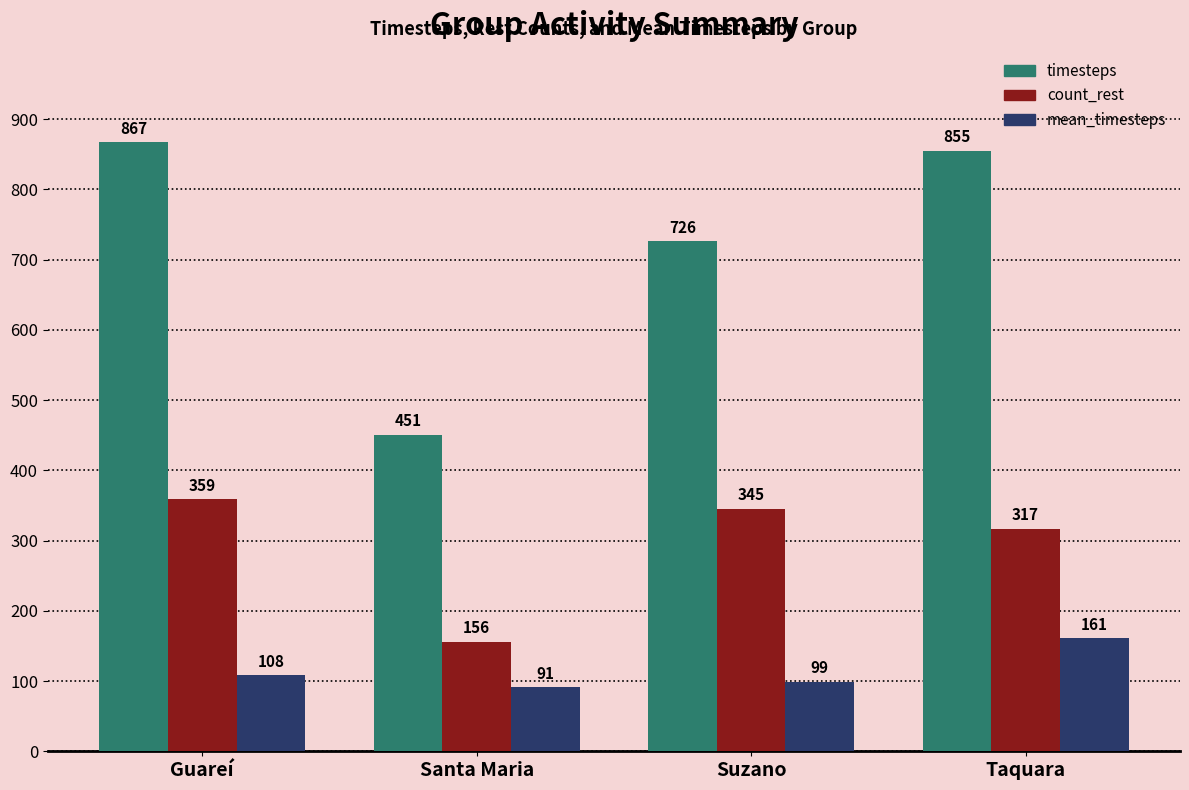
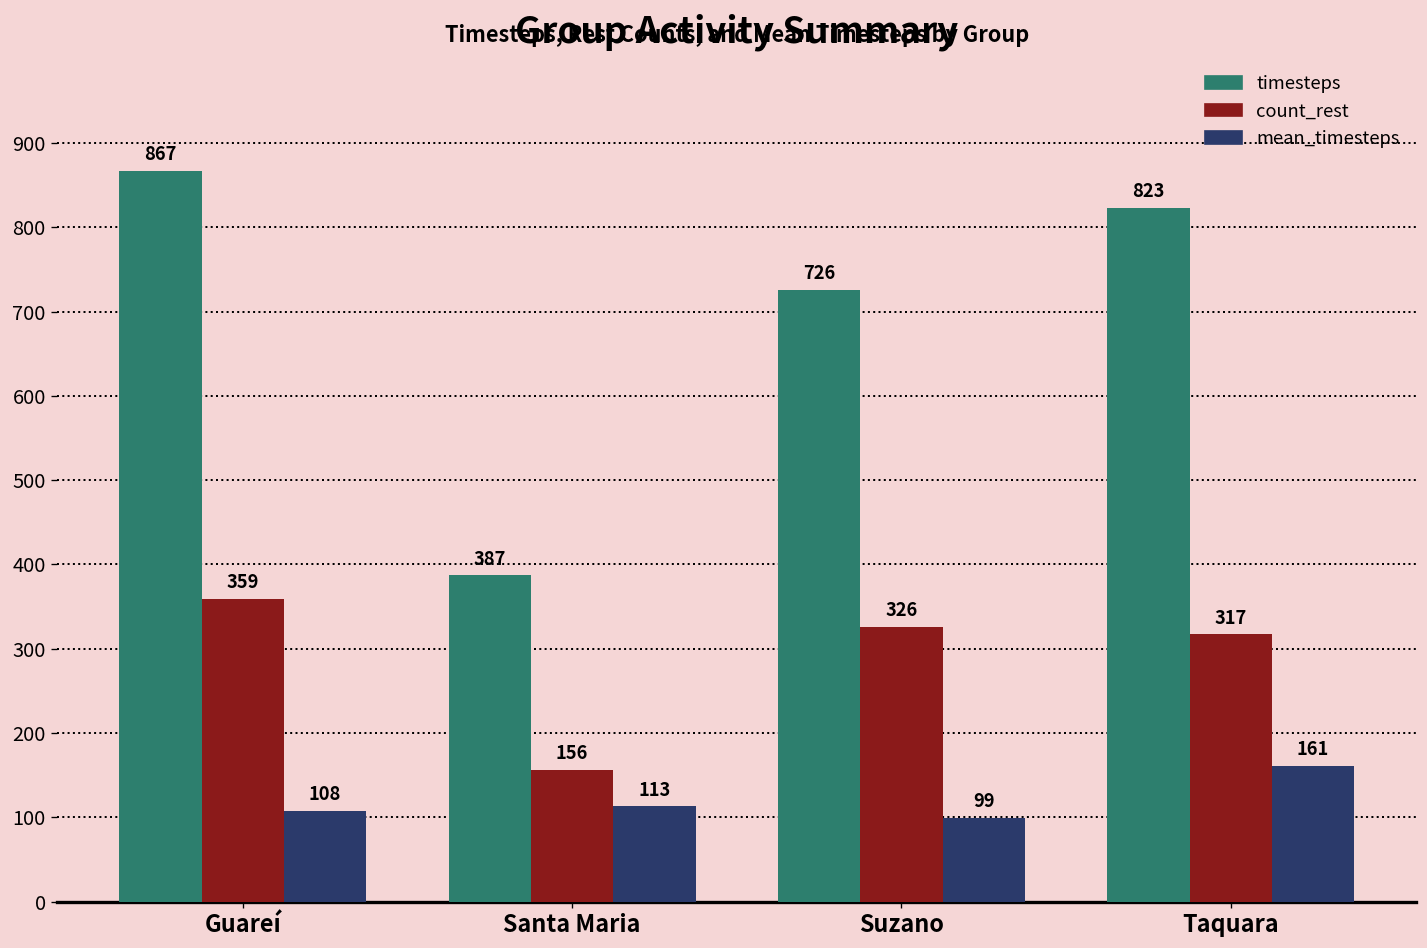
timesteps, Santa Maria: 451 -> 387
mean_timesteps, Santa Maria: 91 -> 113
count_rest, Suzano: 345 -> 326
timesteps, Taquara: 855 -> 823
